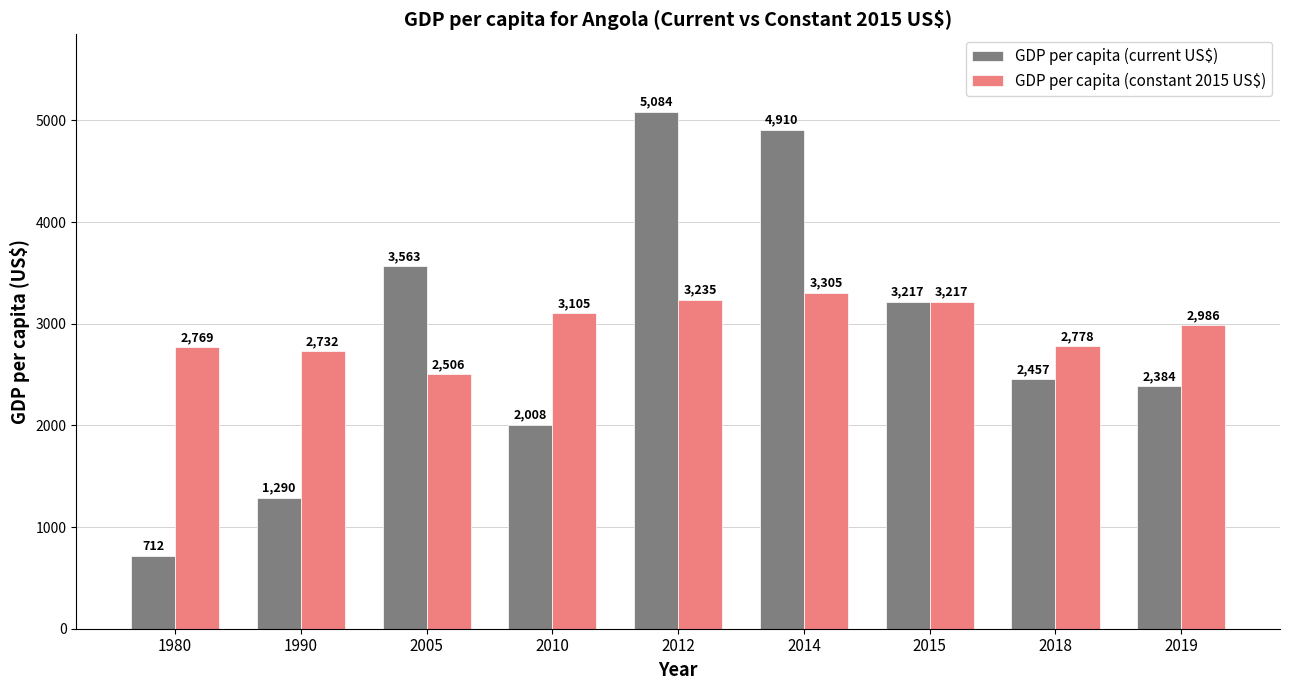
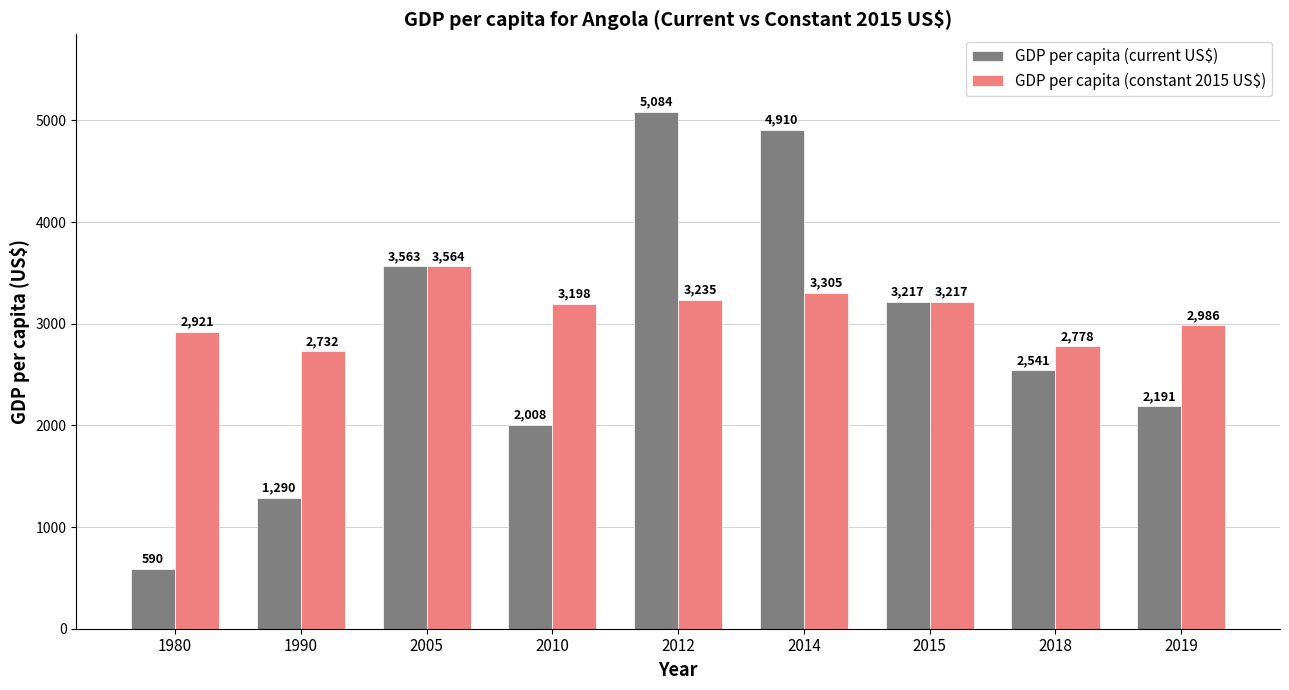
GDP per capita (current US$), 1980: 712 -> 590
GDP per capita (constant 2015 US$), 1980: 2,769 -> 2,921
GDP per capita (constant 2015 US$), 2005: 2,506 -> 3,564
GDP per capita (constant 2015 US$), 2010: 3,105 -> 3,198
GDP per capita (current US$), 2018: 2,457 -> 2,541
GDP per capita (current US$), 2019: 2,384 -> 2,191
